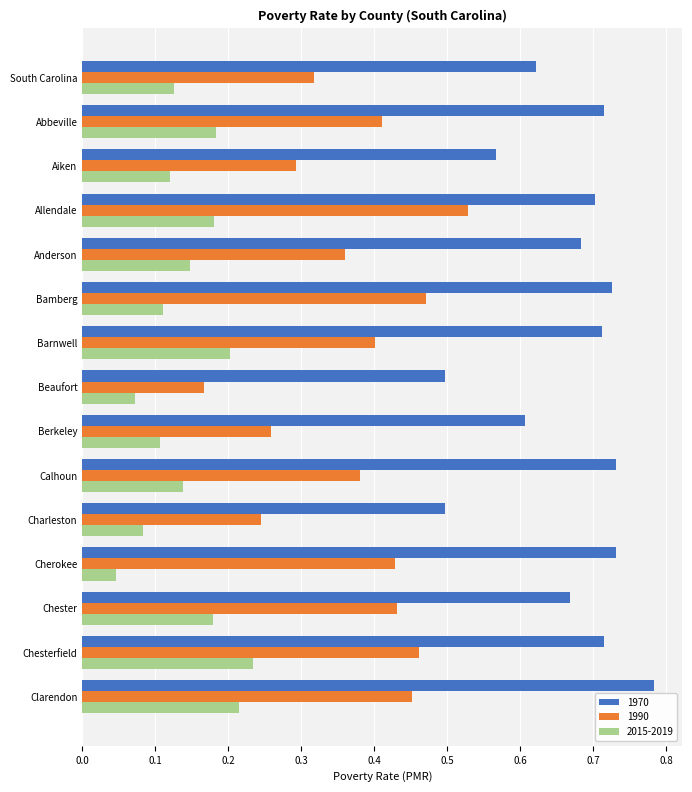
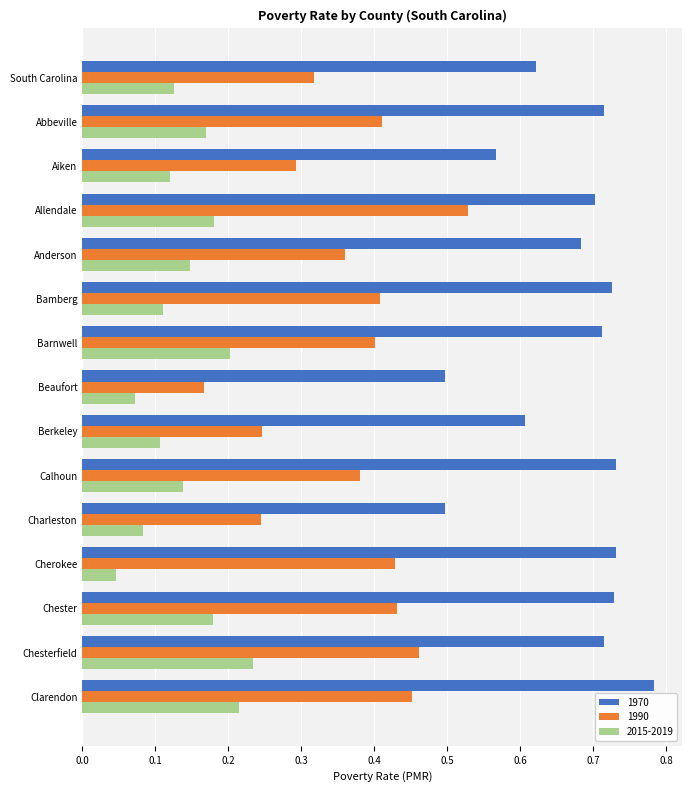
2015-2019, Abbeville: 0.18 -> 0.17
1990, Bamberg: 0.47 -> 0.41
1990, Berkeley: 0.26 -> 0.25
1970, Chester: 0.67 -> 0.73
